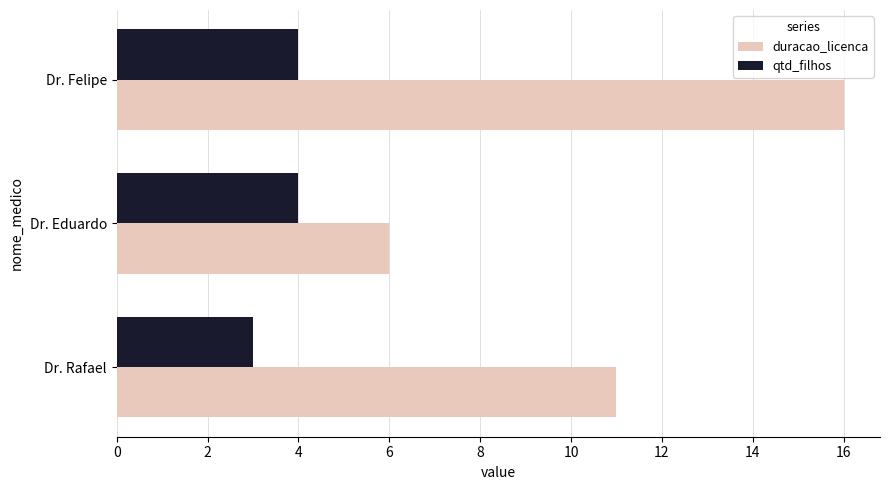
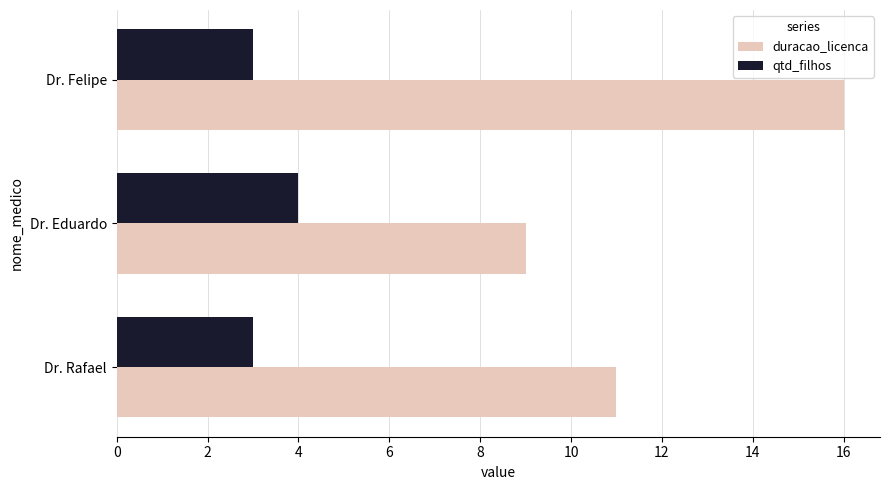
qtd_filhos, Dr. Felipe: 4 -> 3
duracao_licenca, Dr. Eduardo: 6 -> 9
